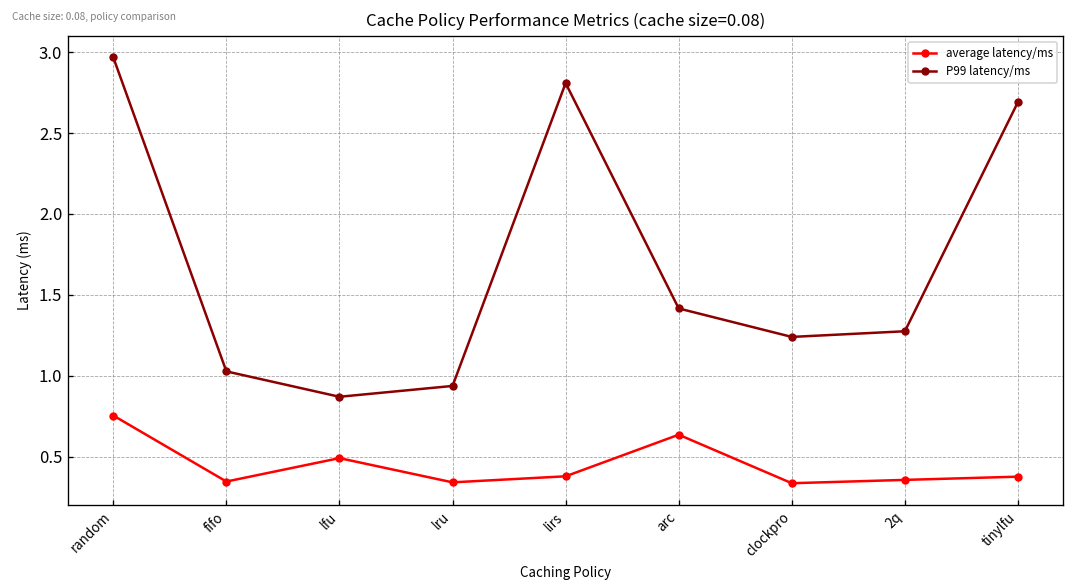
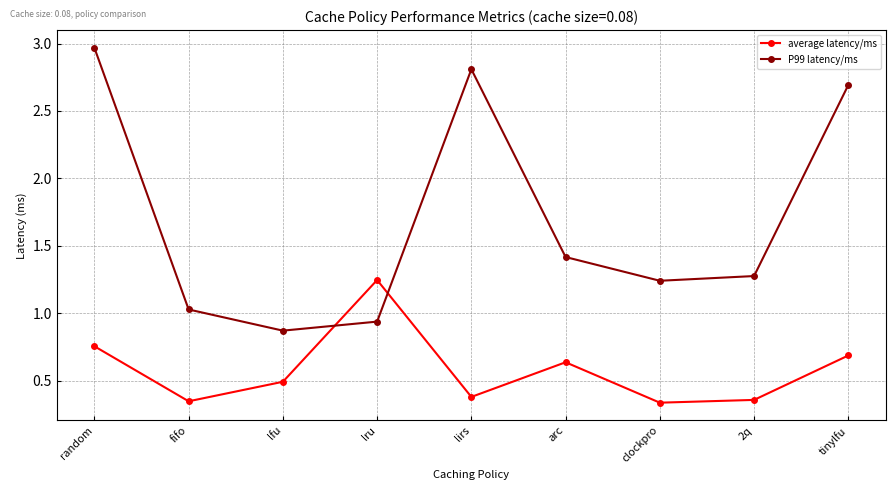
average latency/ms, lru: 0.34 -> 1.25
average latency/ms, tinylfu: 0.38 -> 0.69
